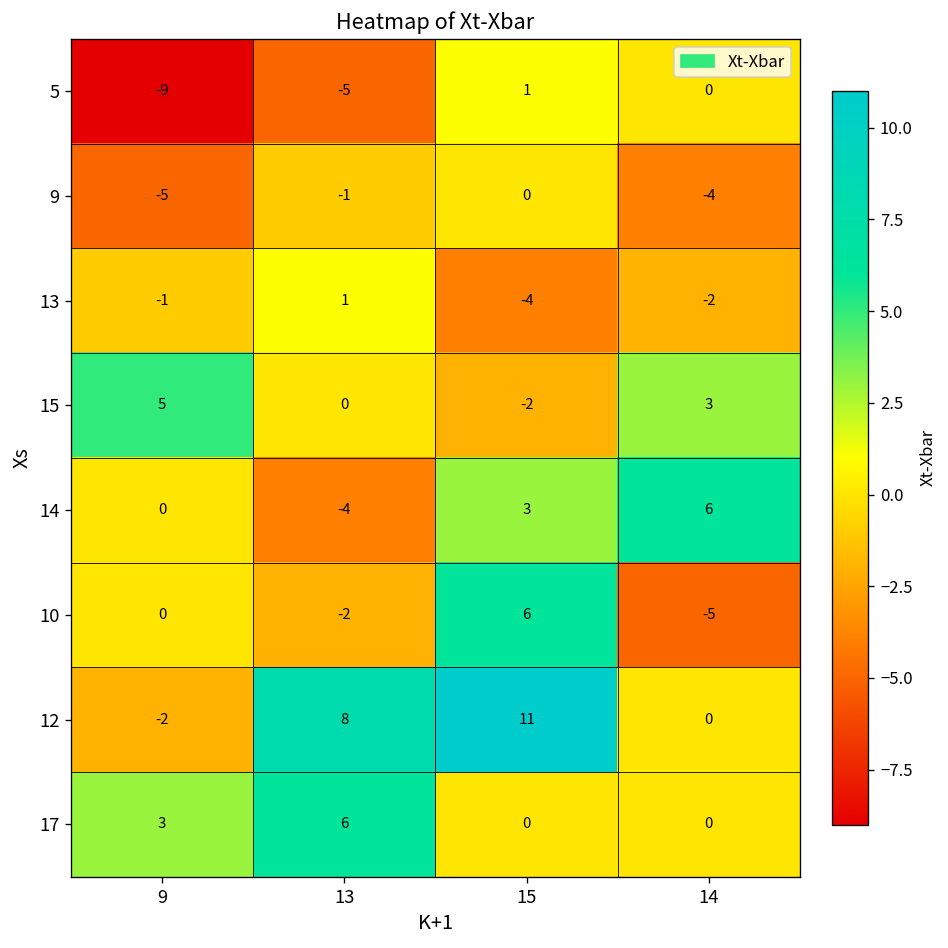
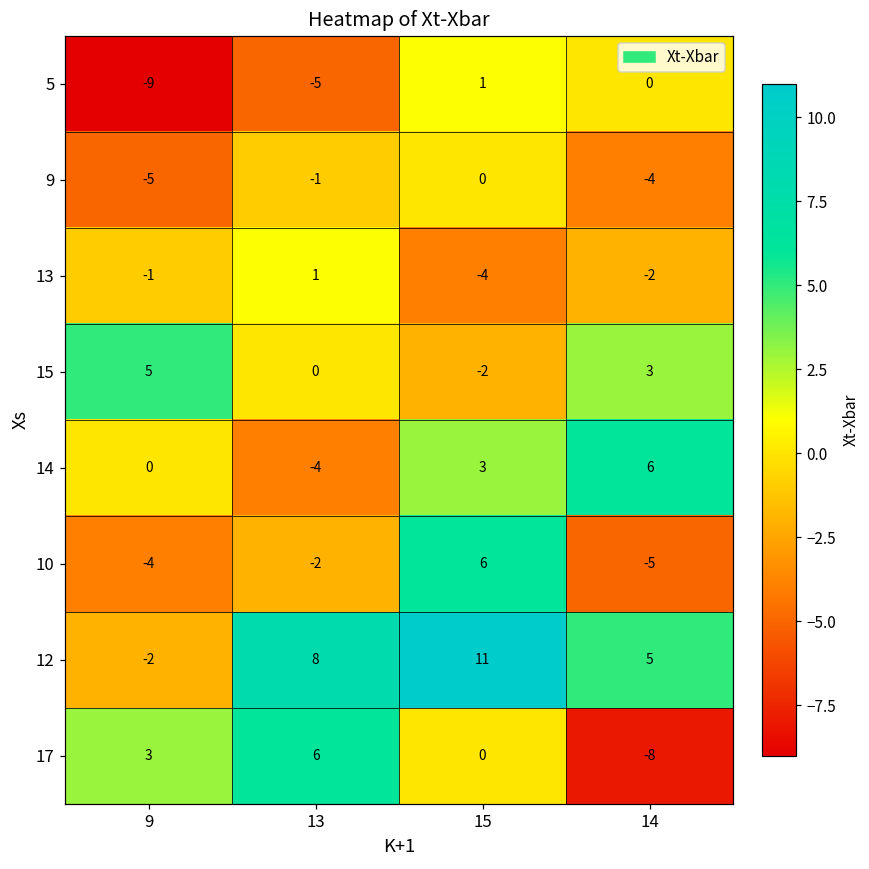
10, 9: 0 -> -4
12, 14: 0 -> 5
17, 14: 0 -> -8
